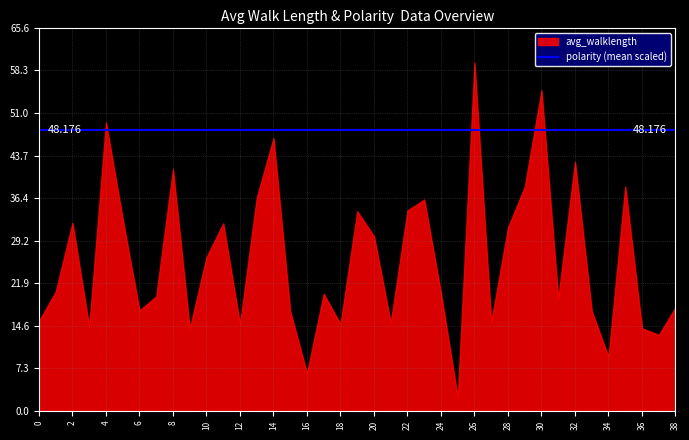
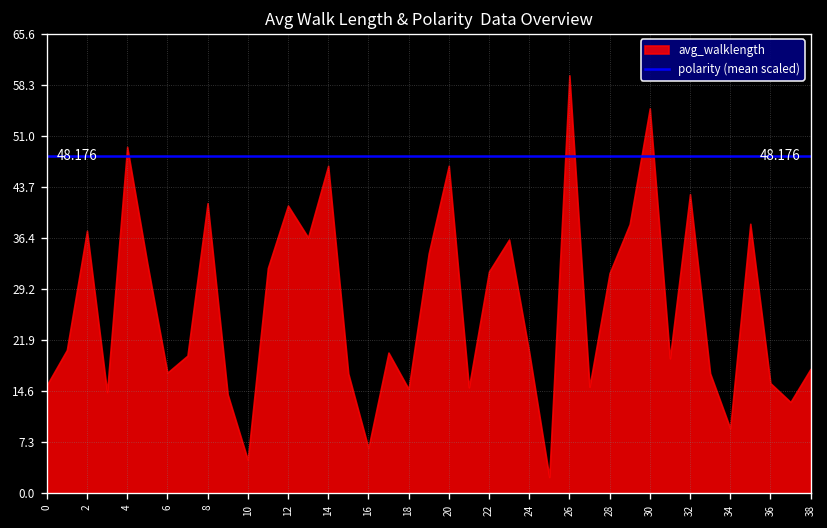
avg_walklength, 2: 32 -> 37
avg_walklength, 10: 26 -> 5
avg_walklength, 12: 15 -> 41
avg_walklength, 20: 30 -> 47
avg_walklength, 22: 34 -> 32
avg_walklength, 36: 14 -> 16
